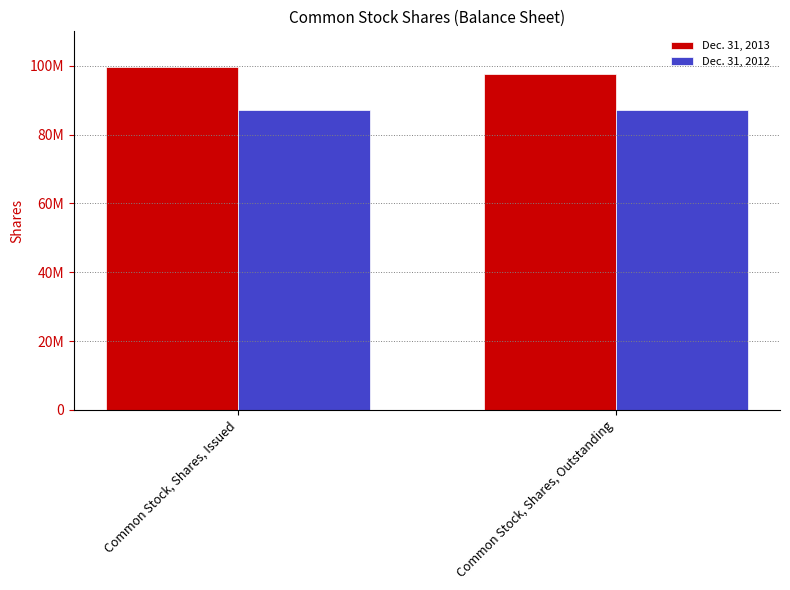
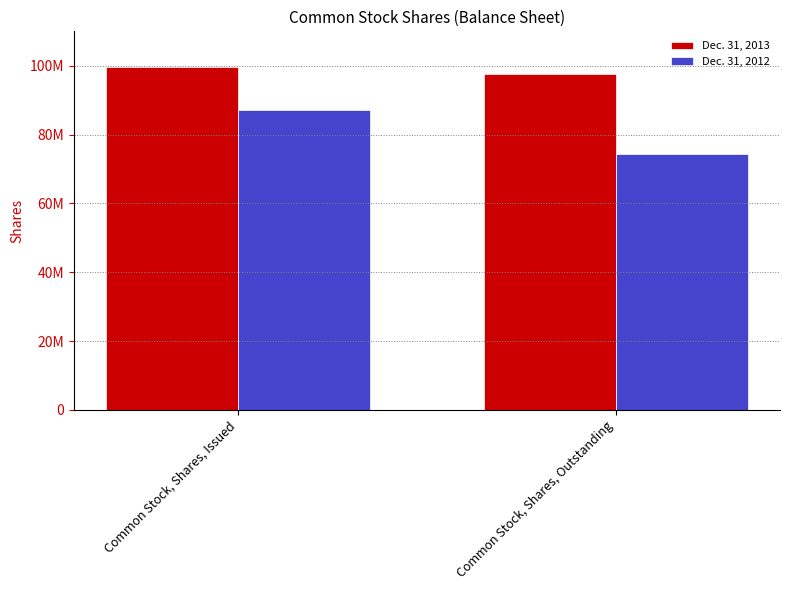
Dec. 31, 2012, Common Stock, Shares, Outstanding: 87000000 -> 74000000
